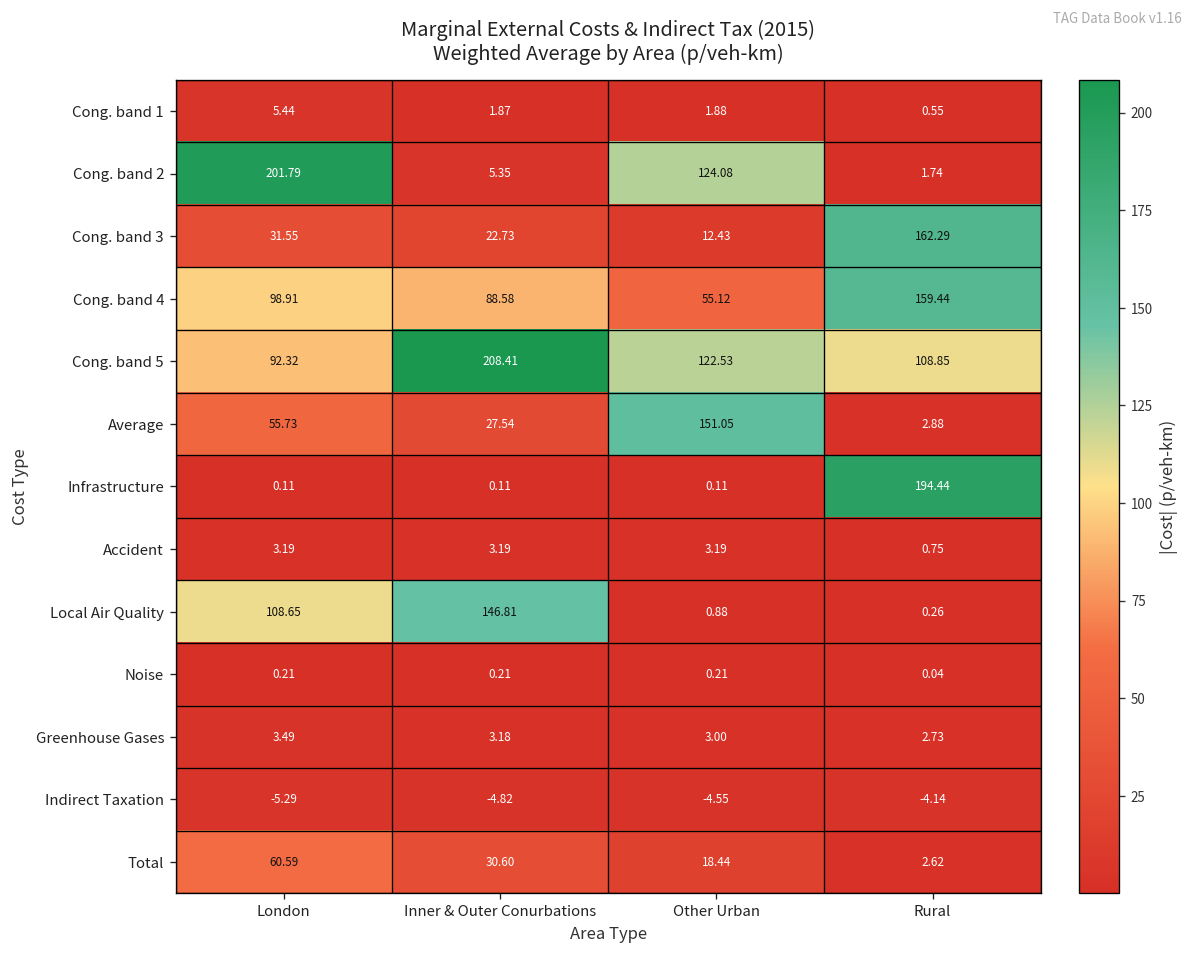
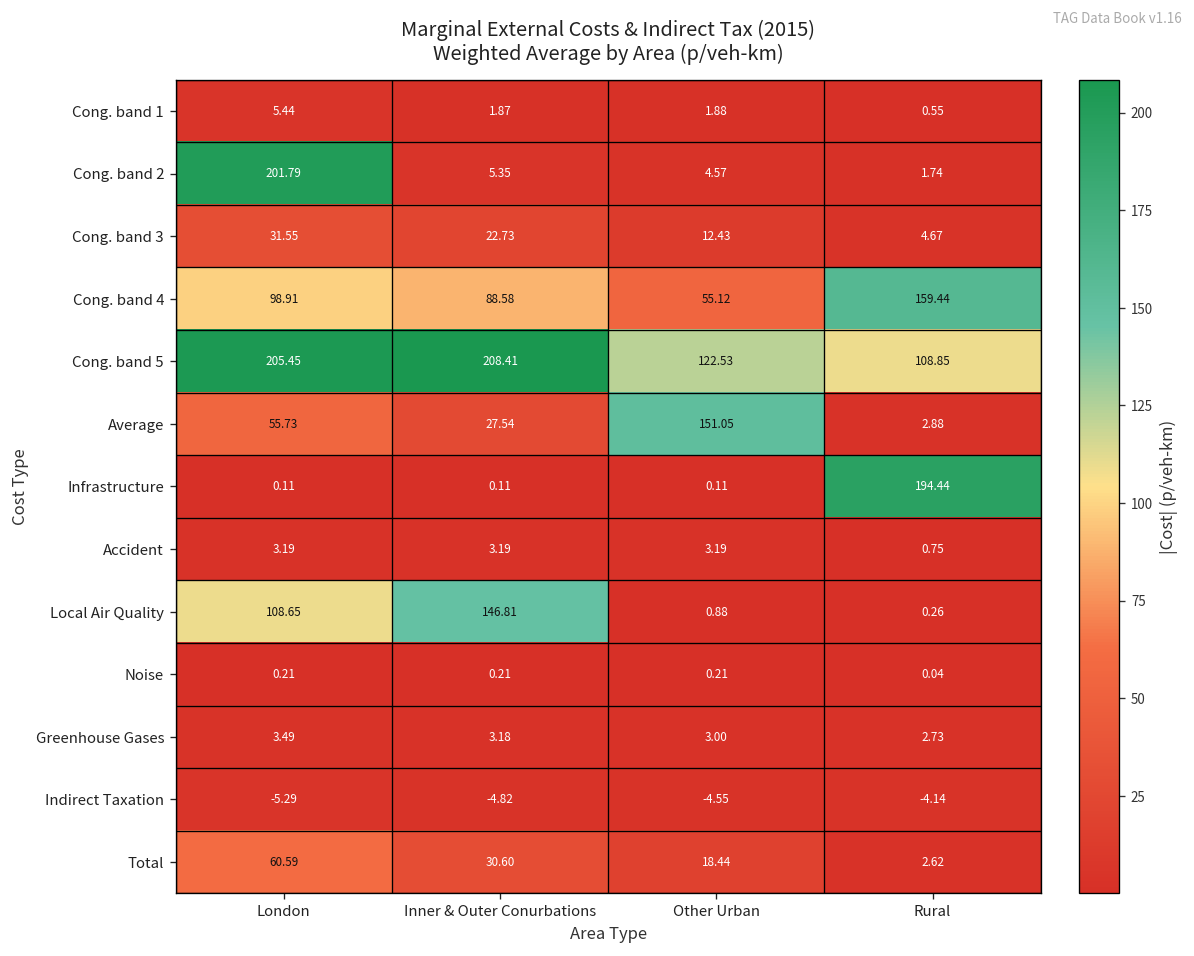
Cong. band 2, Other Urban: 124.08 -> 4.57
Cong. band 3, Rural: 162.29 -> 4.67
Cong. band 5, London: 92.32 -> 205.45
